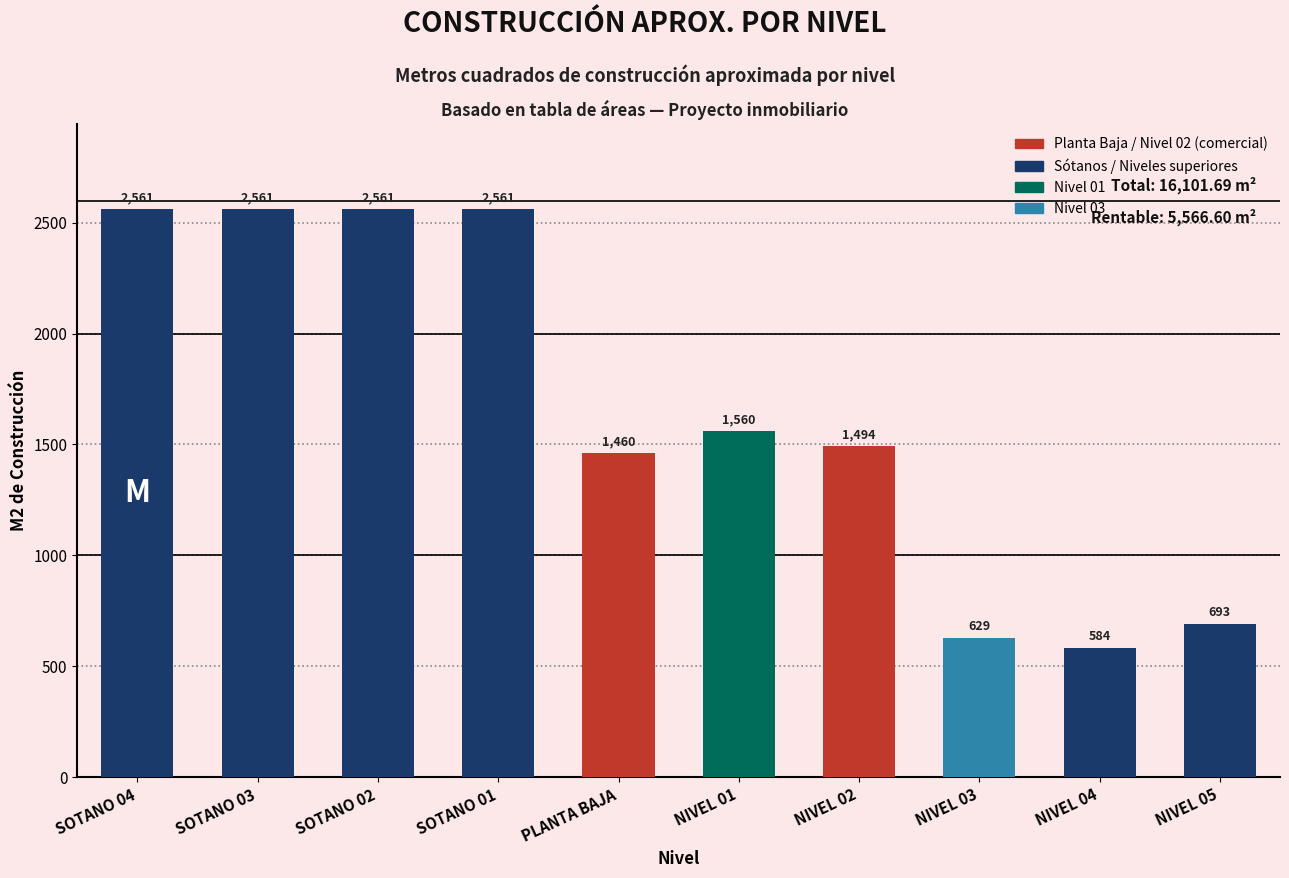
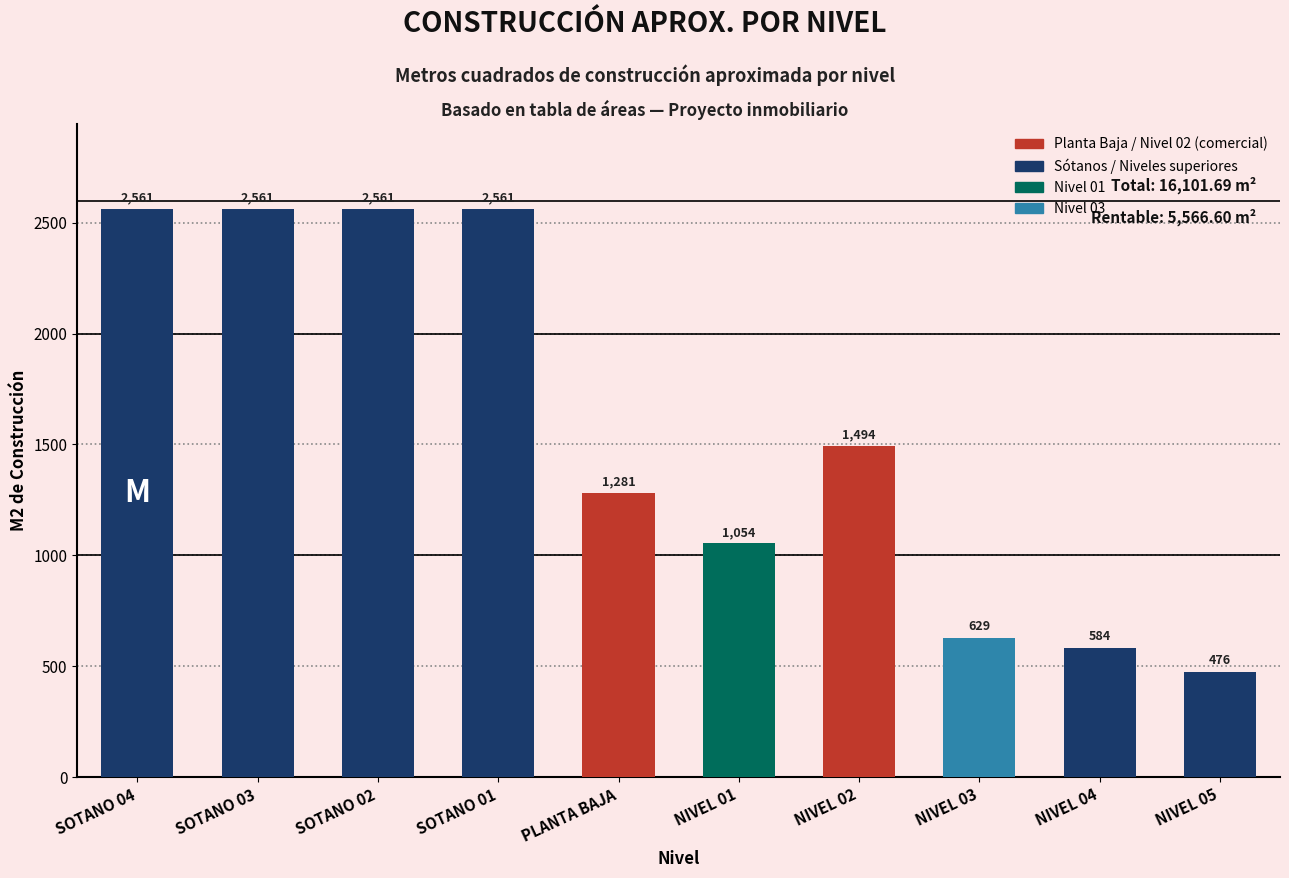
PLANTA BAJA: 1,460 -> 1,281
NIVEL 01: 1,560 -> 1,054
NIVEL 05: 693 -> 476
